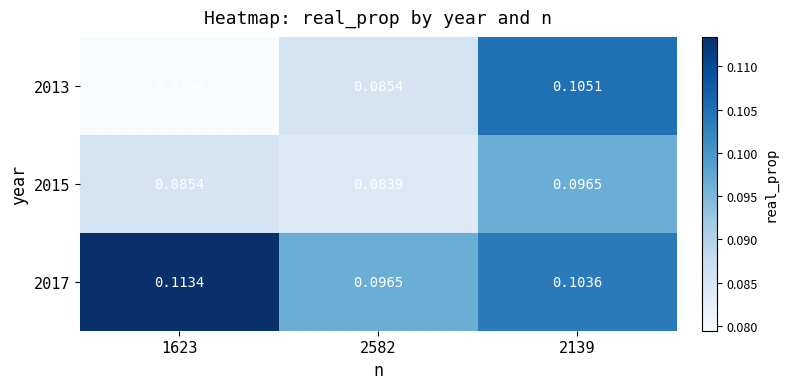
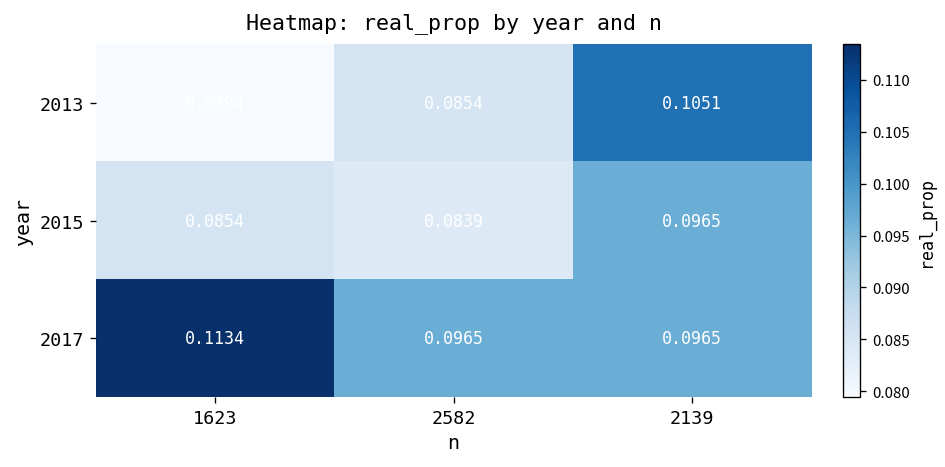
2017, 2139: 0.1036 -> 0.0965
